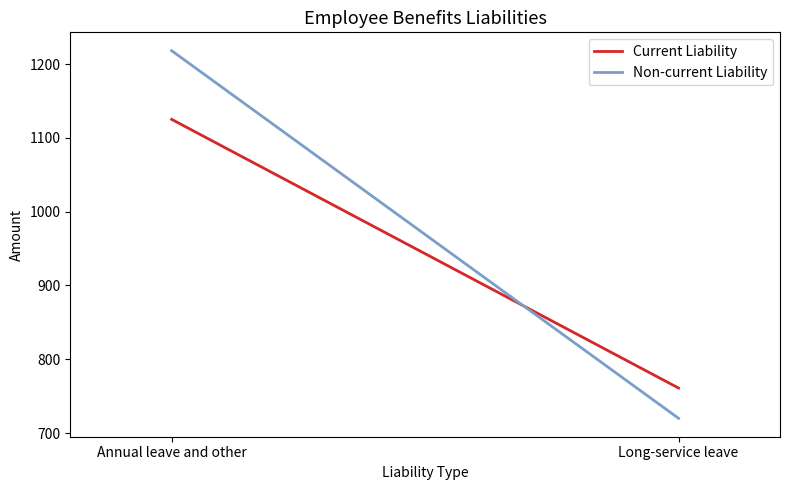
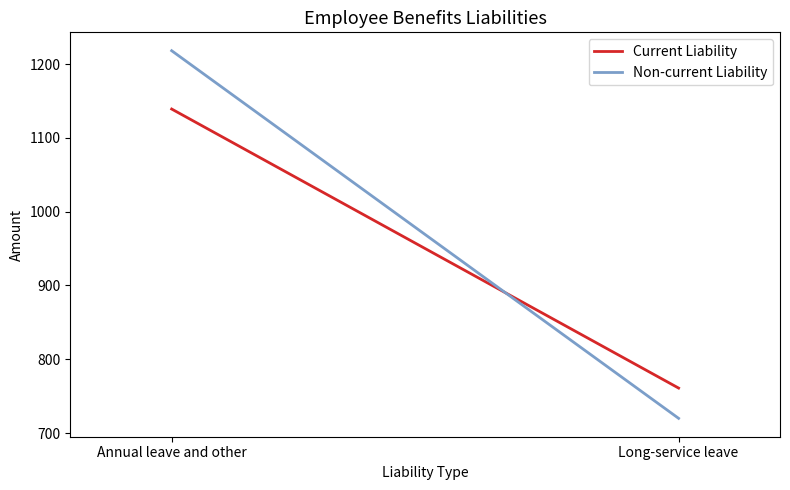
Current Liability, Annual leave and other: 1130 -> 1140
